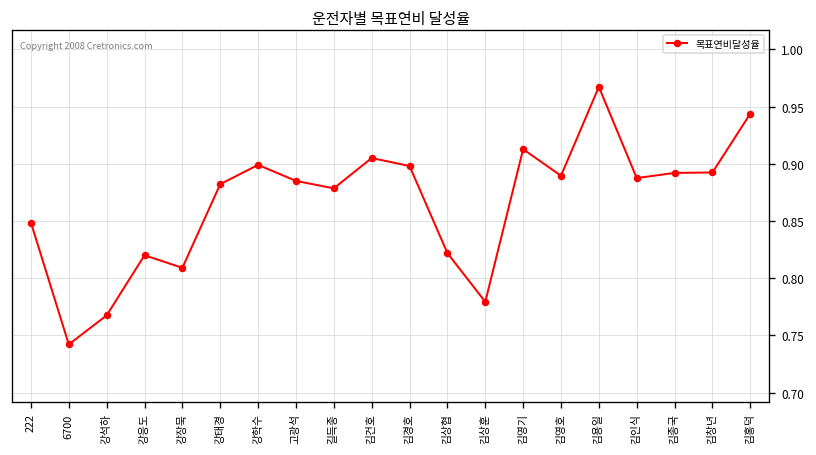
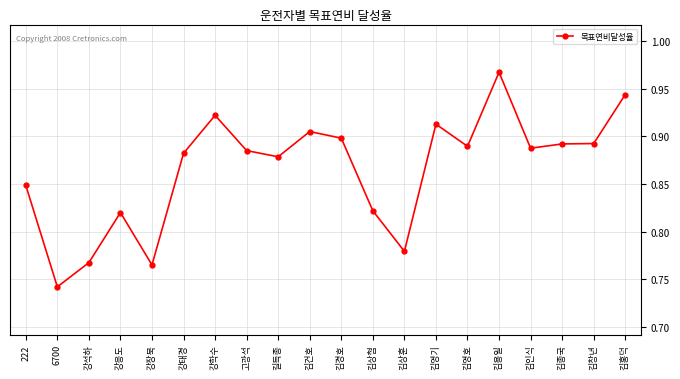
강장묵: 0.81 -> 0.77
강학수: 0.90 -> 0.92
